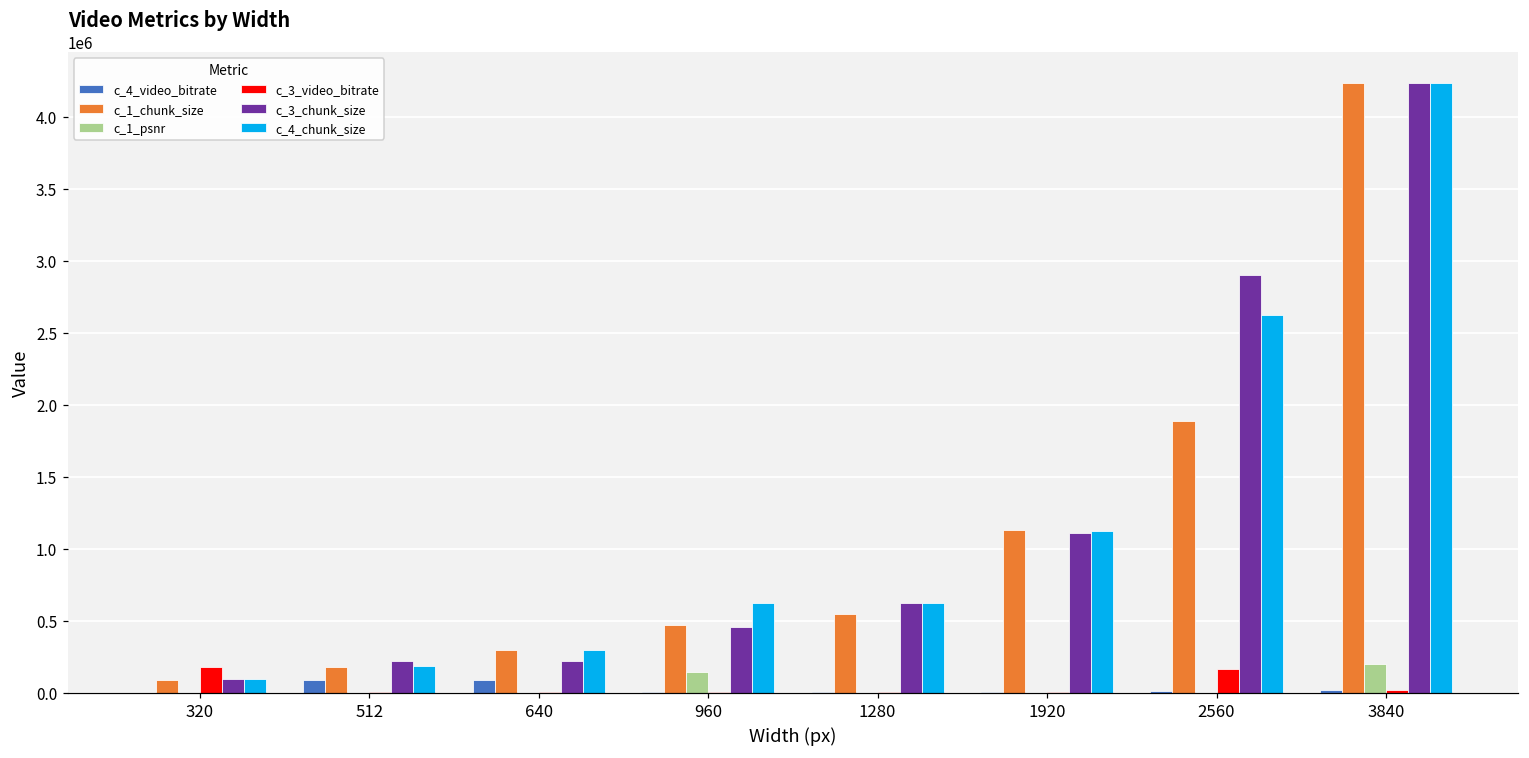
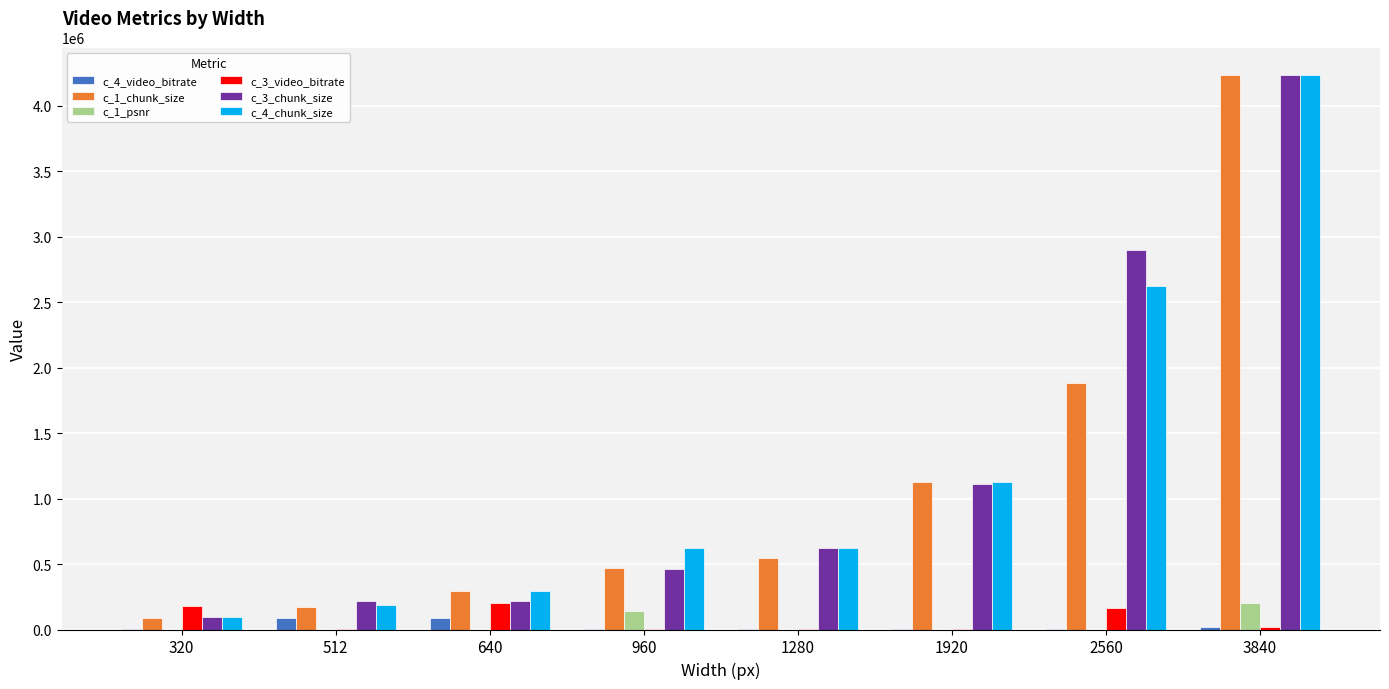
c_3_video_bitrate, 640: 0 -> 200000
